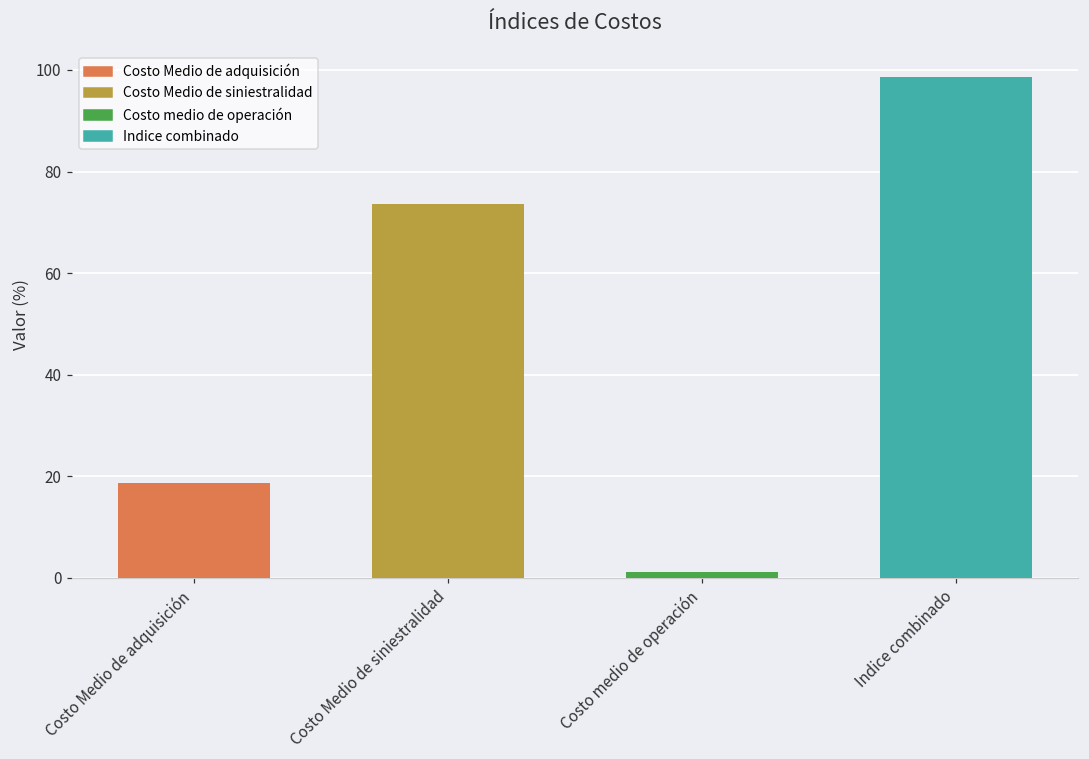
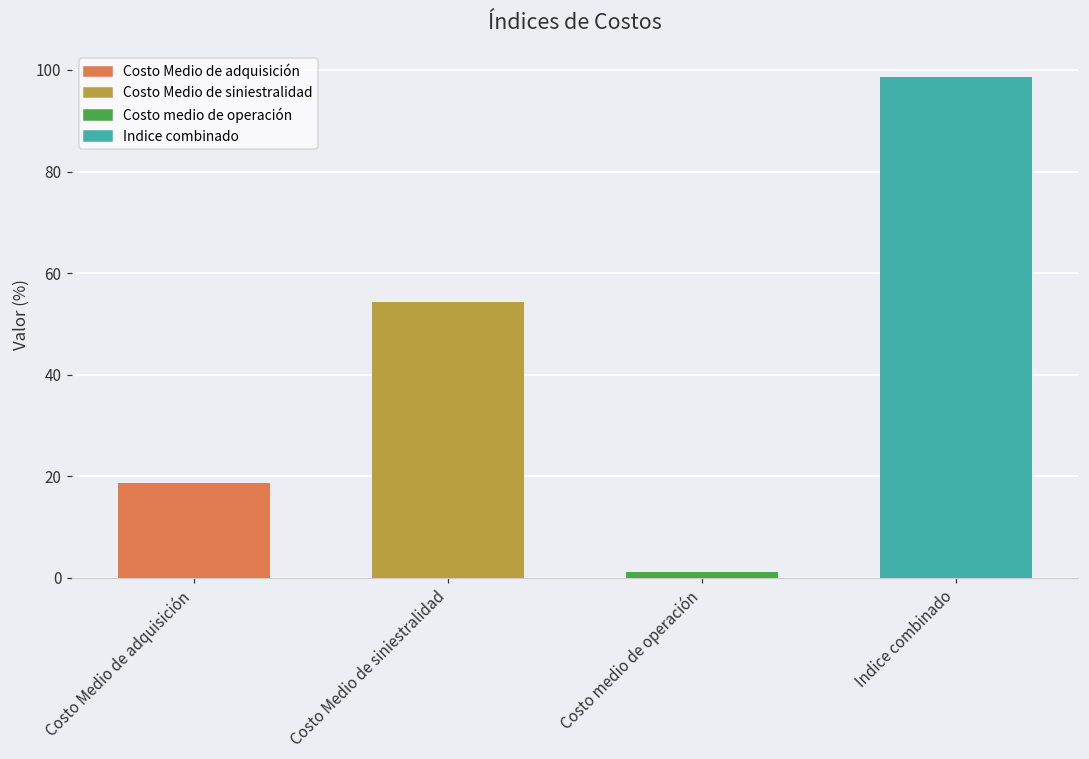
Costo Medio de siniestralidad: 74 -> 54
